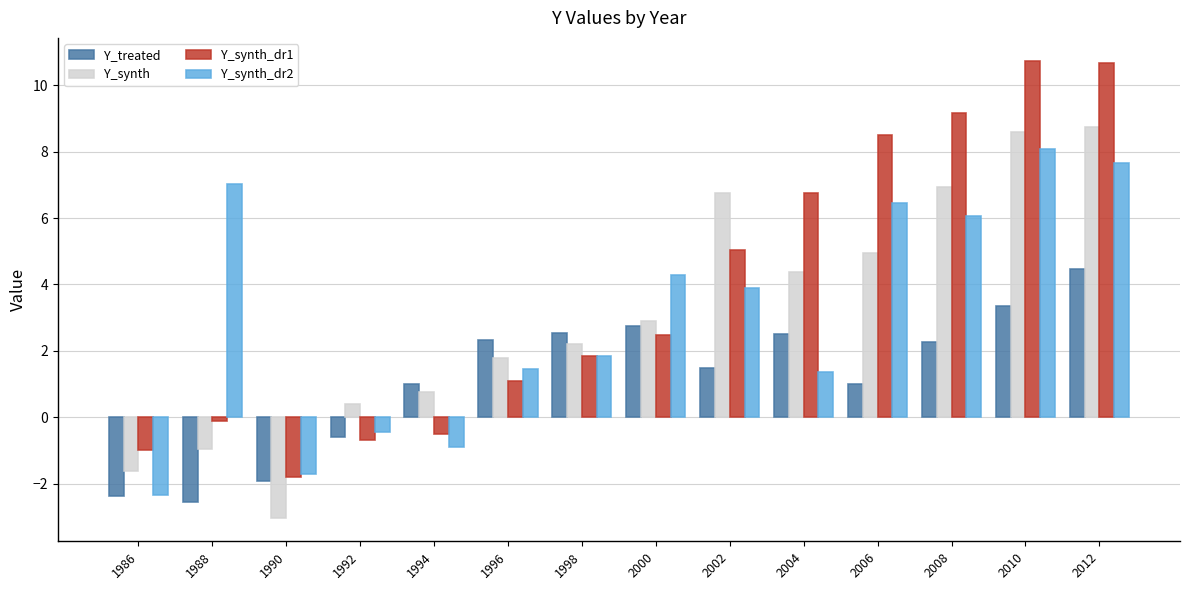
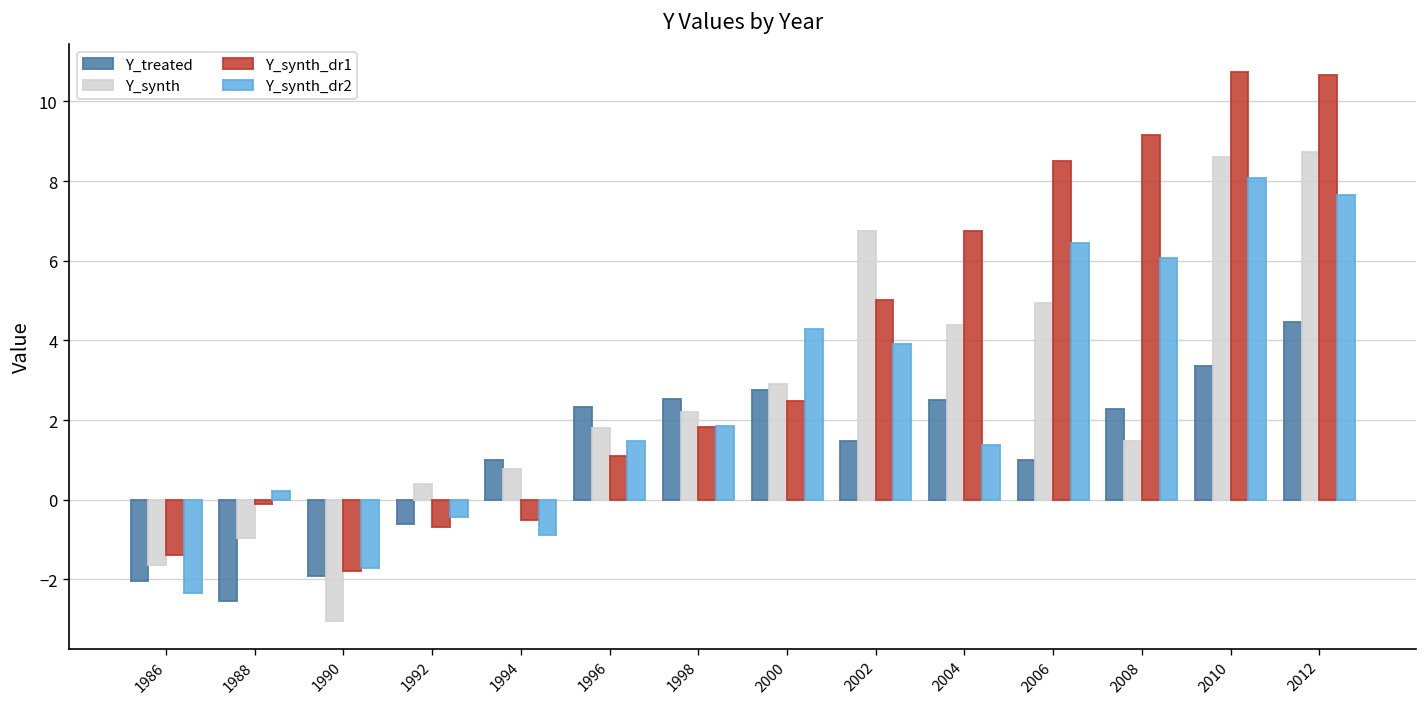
Y_treated, 1986: -2.4 -> -2.0
Y_synth_dr1, 1986: -1.0 -> -1.4
Y_synth_dr2, 1988: 7.0 -> 0.2
Y_synth, 2008: 6.9 -> 1.5
